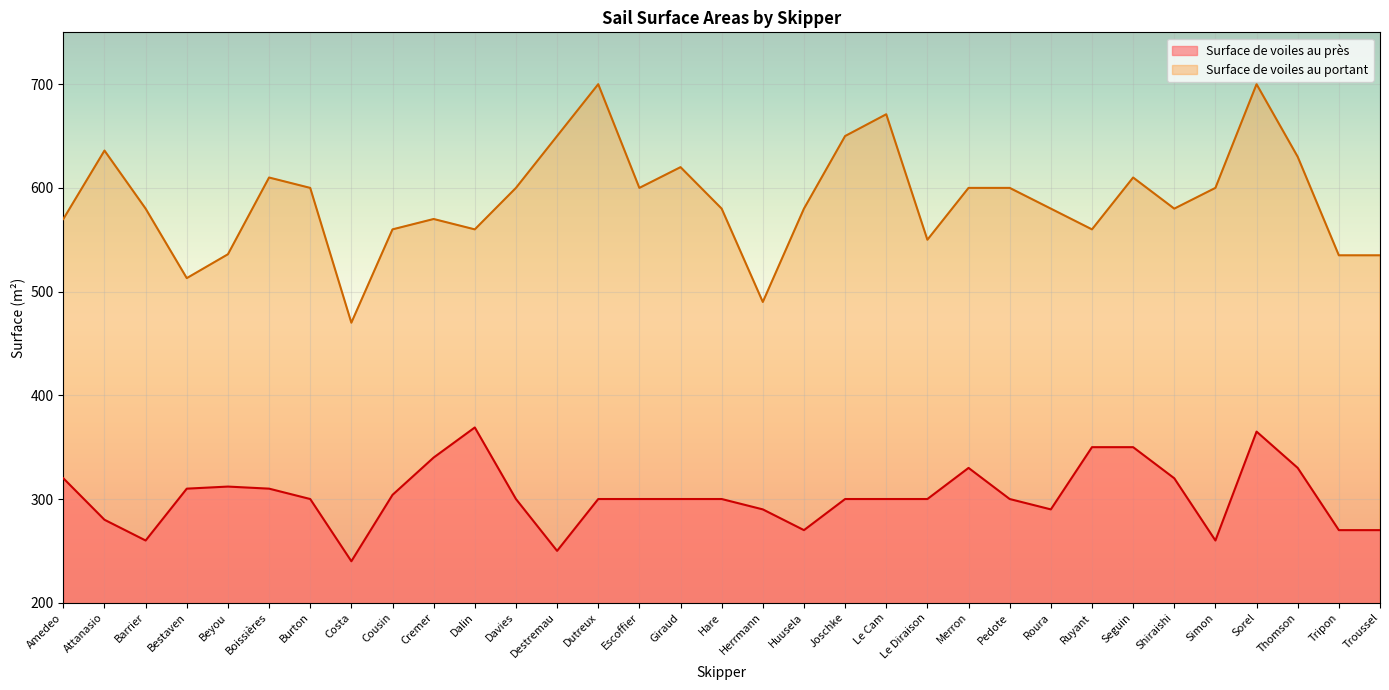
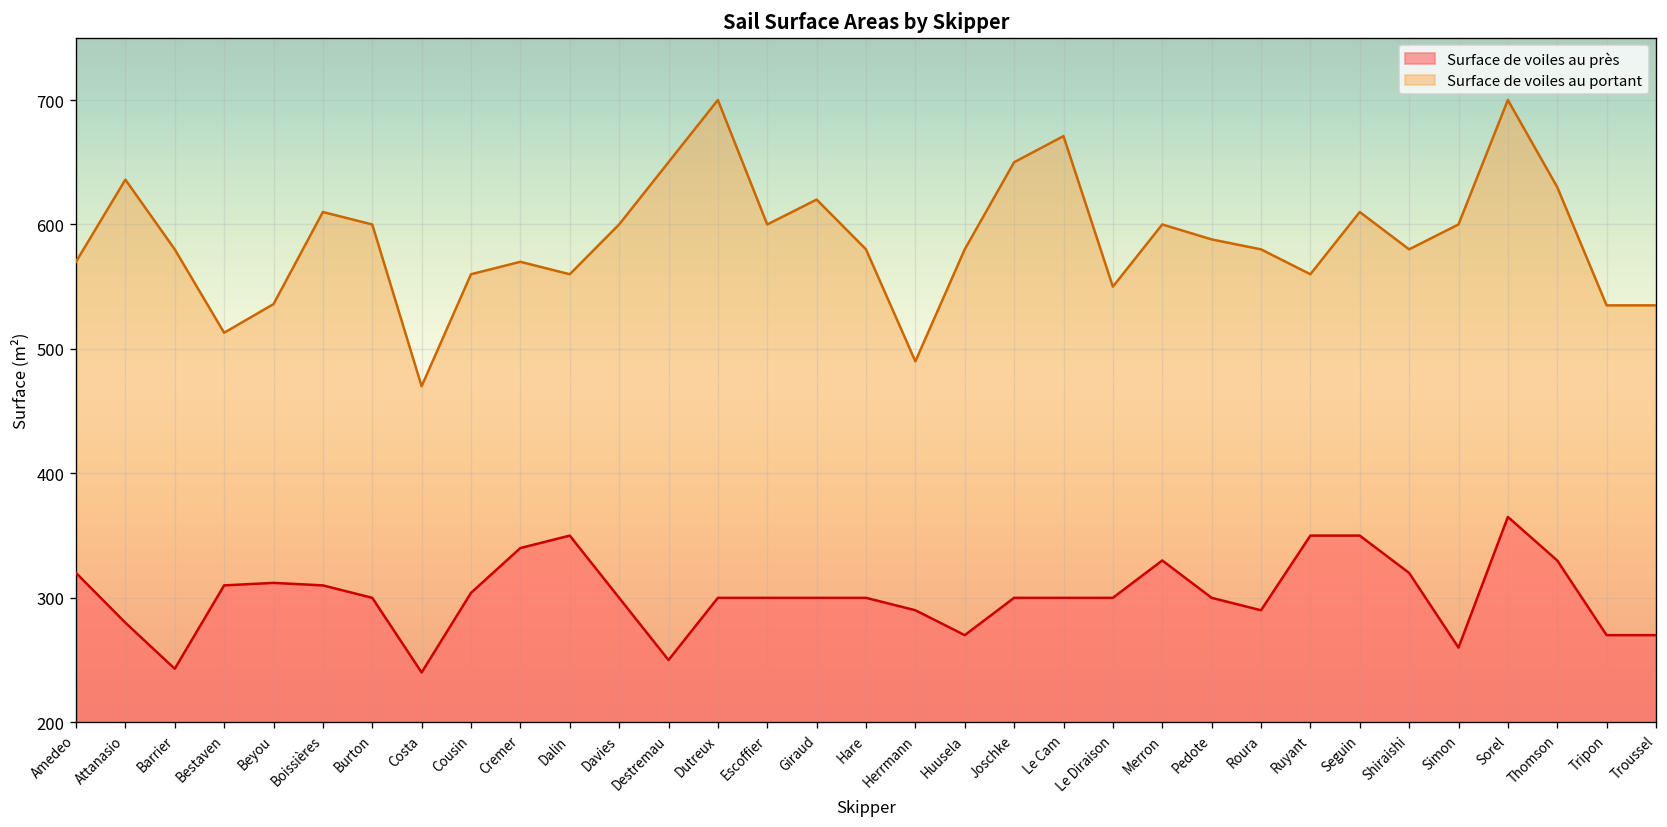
Surface de voiles au près, Barrier: 260 -> 243
Surface de voiles au près, Dalin: 369 -> 350
Surface de voiles au portant, Pedote: 600 -> 588
